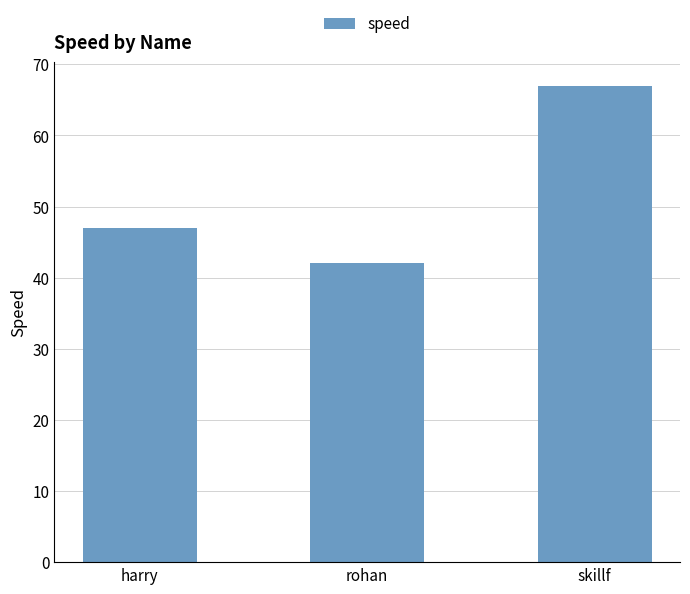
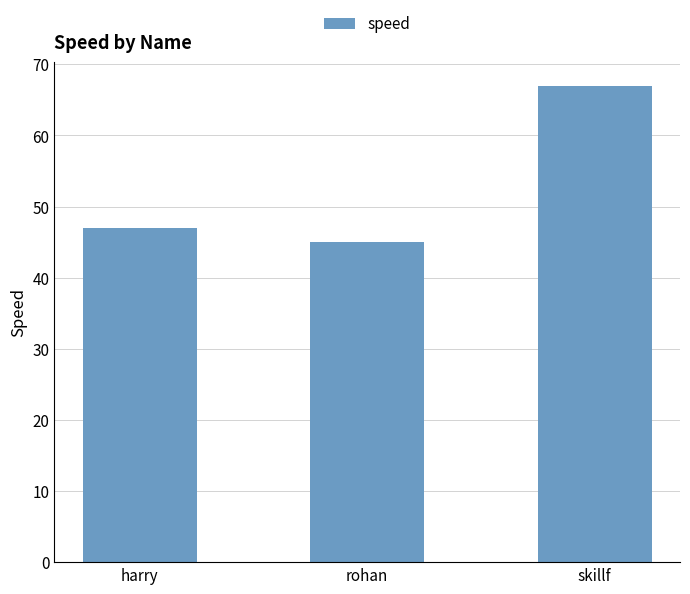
rohan: 42 -> 45
